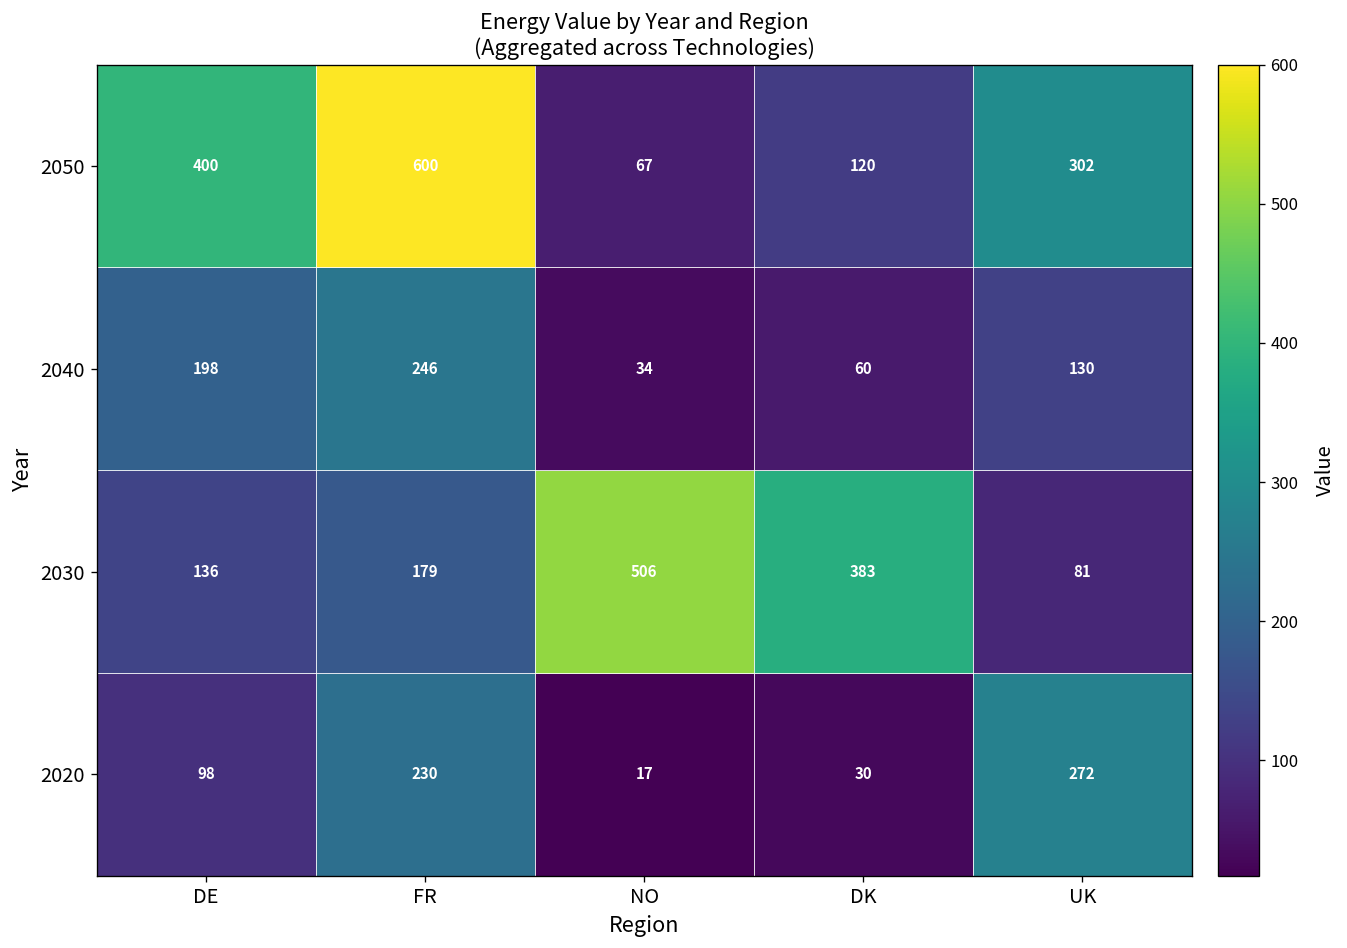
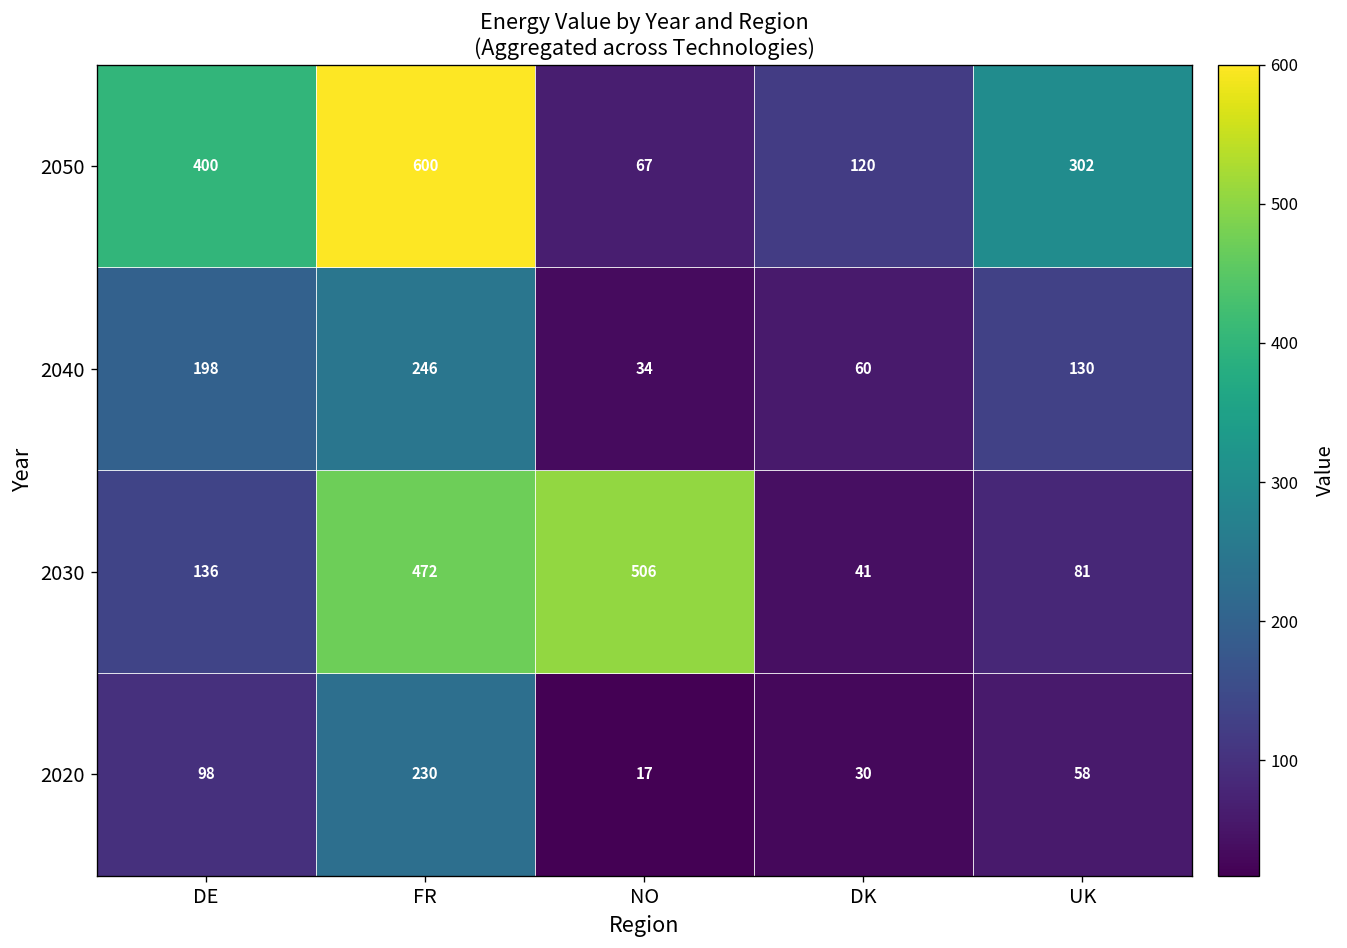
2030, FR: 179 -> 472
2030, DK: 383 -> 41
2020, UK: 272 -> 58
